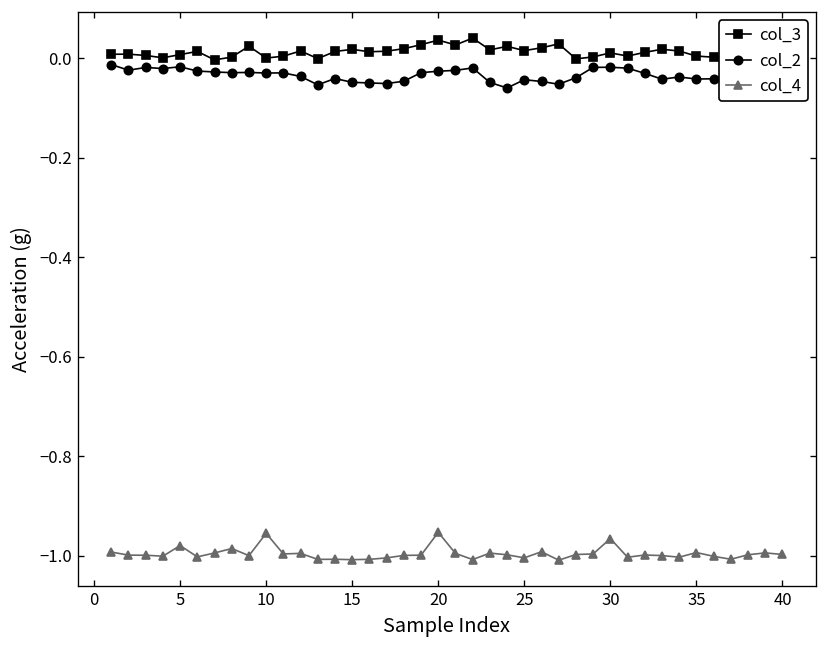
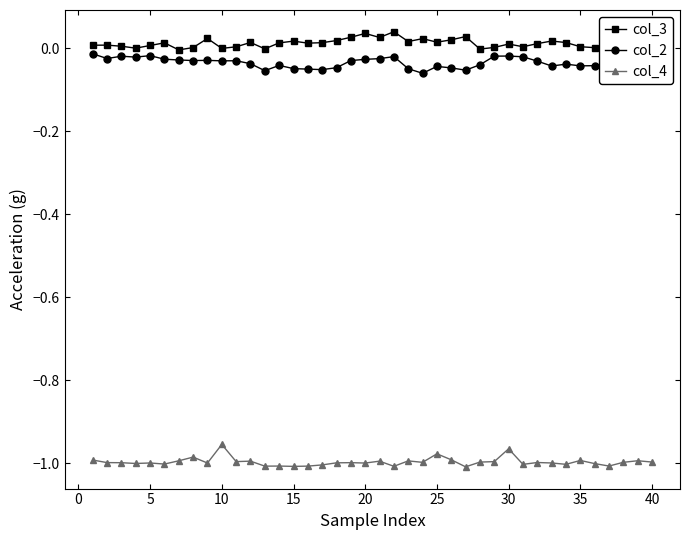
col_4, 5: -0.98 -> -1.00
col_4, 20: -0.95 -> -1.00
col_4, 25: -1.00 -> -0.98
